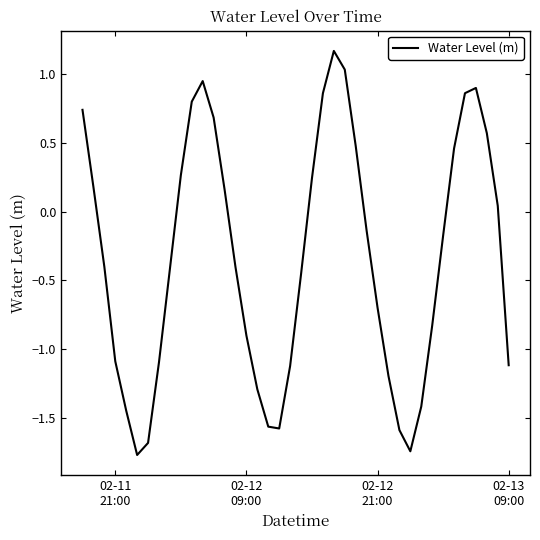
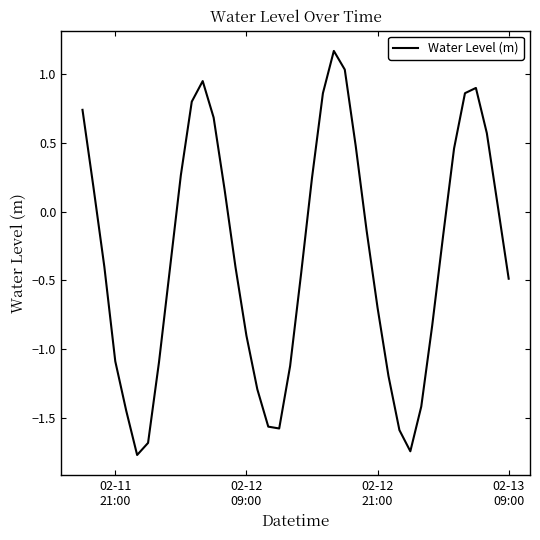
02-13 09:00: -1.12 -> -0.49
